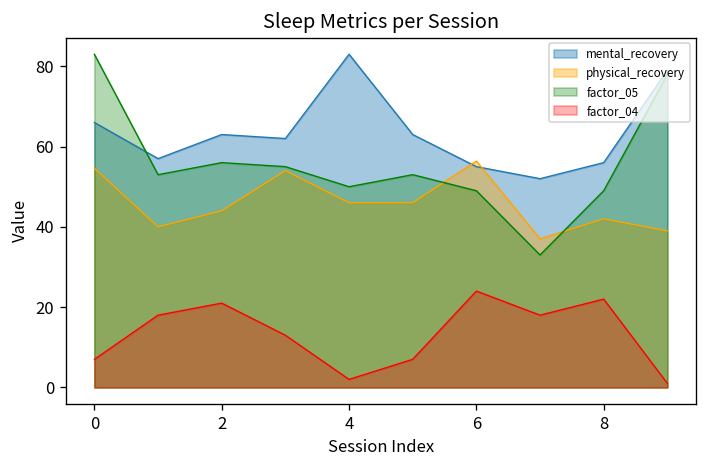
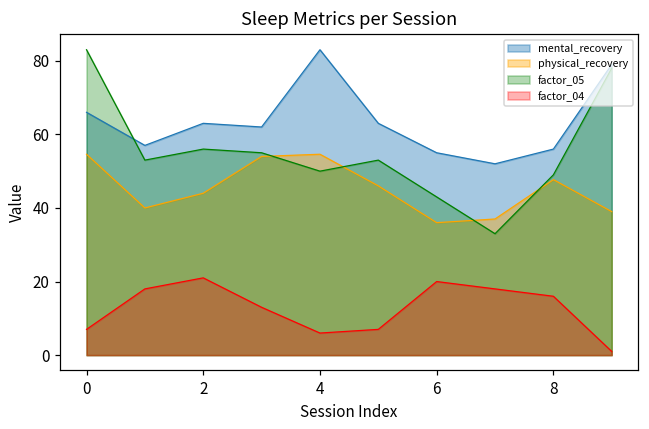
physical_recovery, 4: 46 -> 55
factor_04, 4: 2 -> 6
physical_recovery, 6: 56 -> 36
factor_05, 6: 49 -> 43
factor_04, 6: 24 -> 20
physical_recovery, 8: 42 -> 48
factor_04, 8: 22 -> 16
